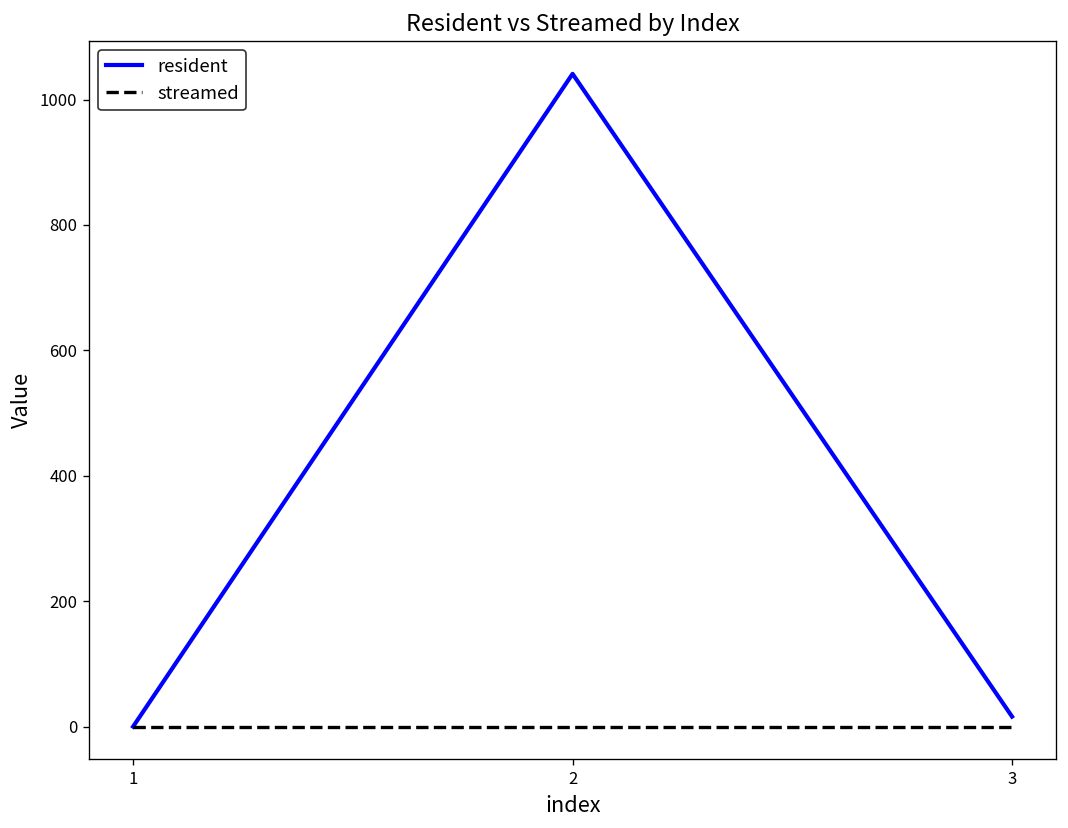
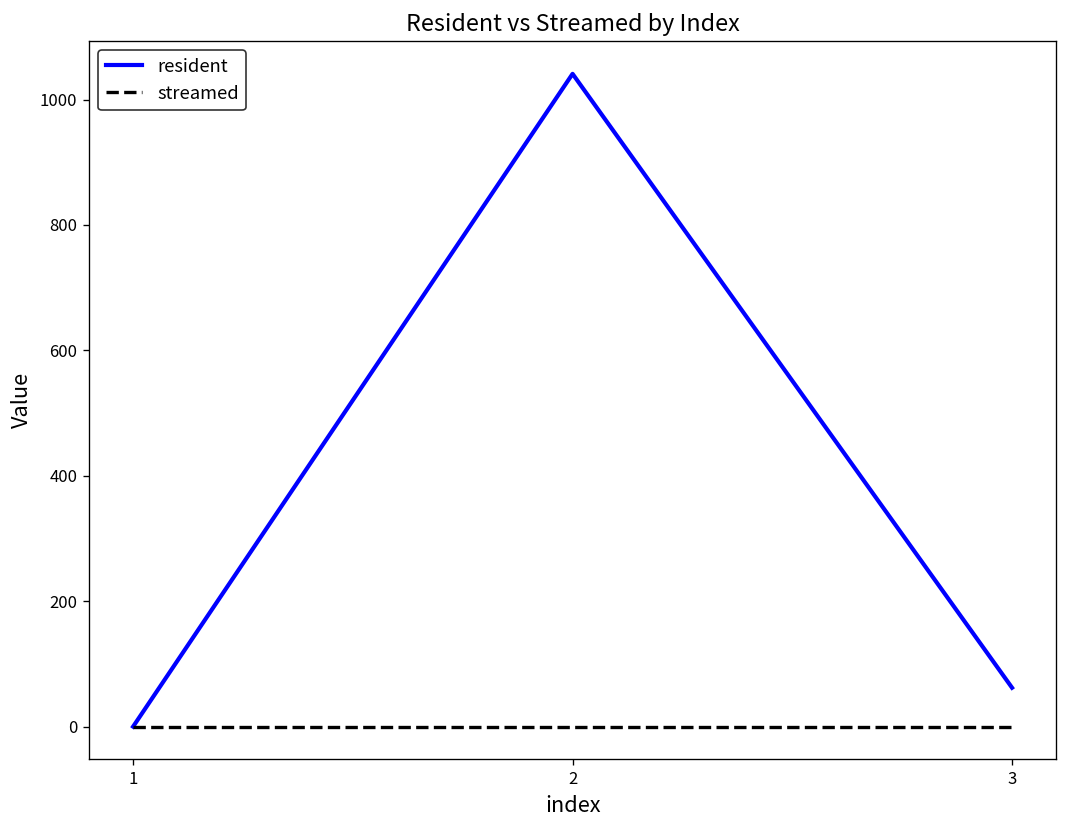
resident, 3: 20 -> 60
